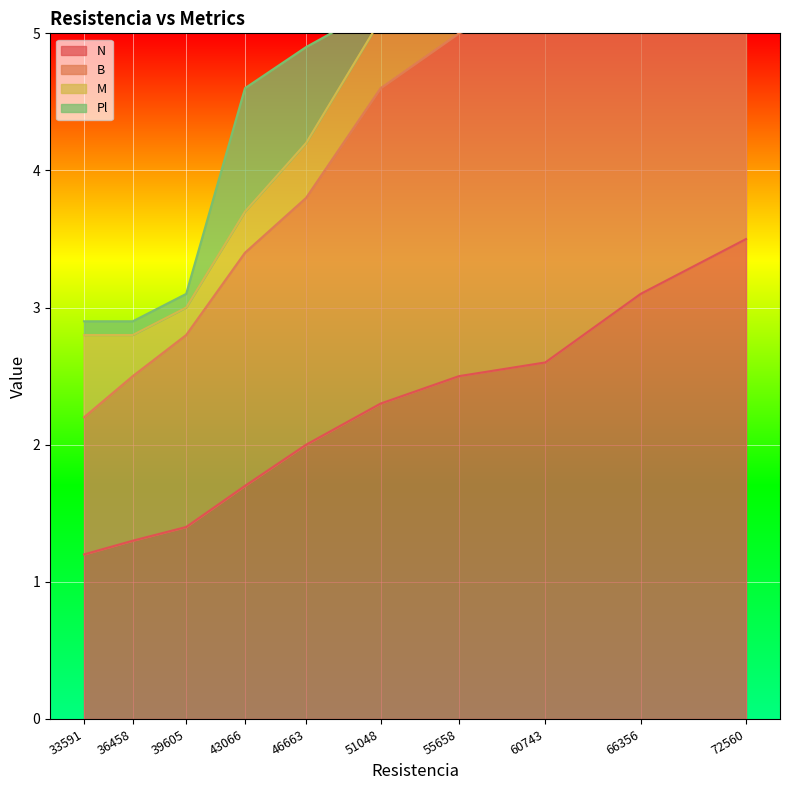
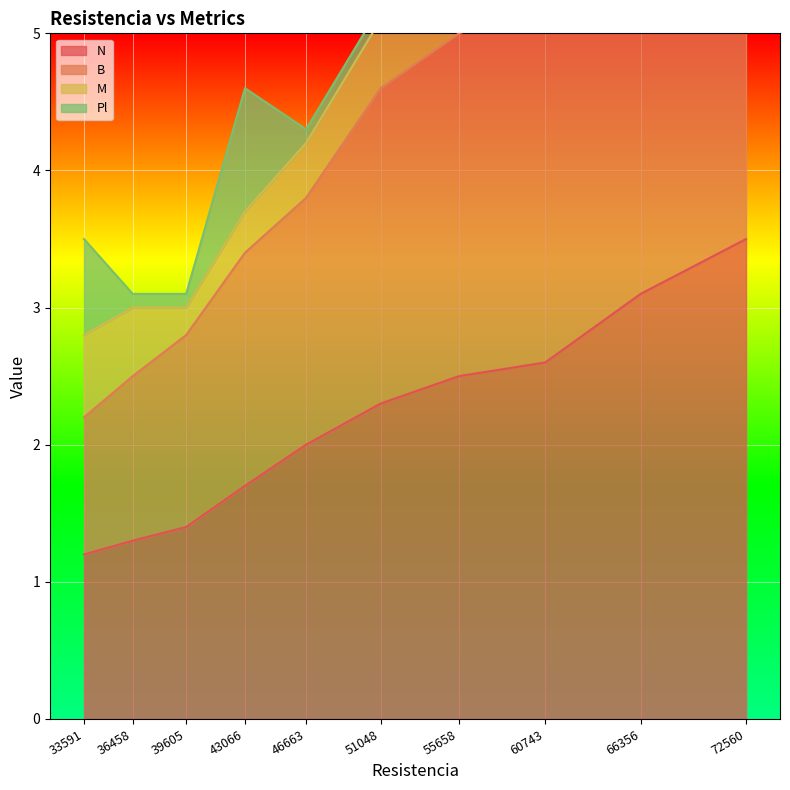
Pl, 33591: 0.1 -> 0.7
M, 36458: 0.3 -> 0.5
Pl, 46663: 0.7 -> 0.1
